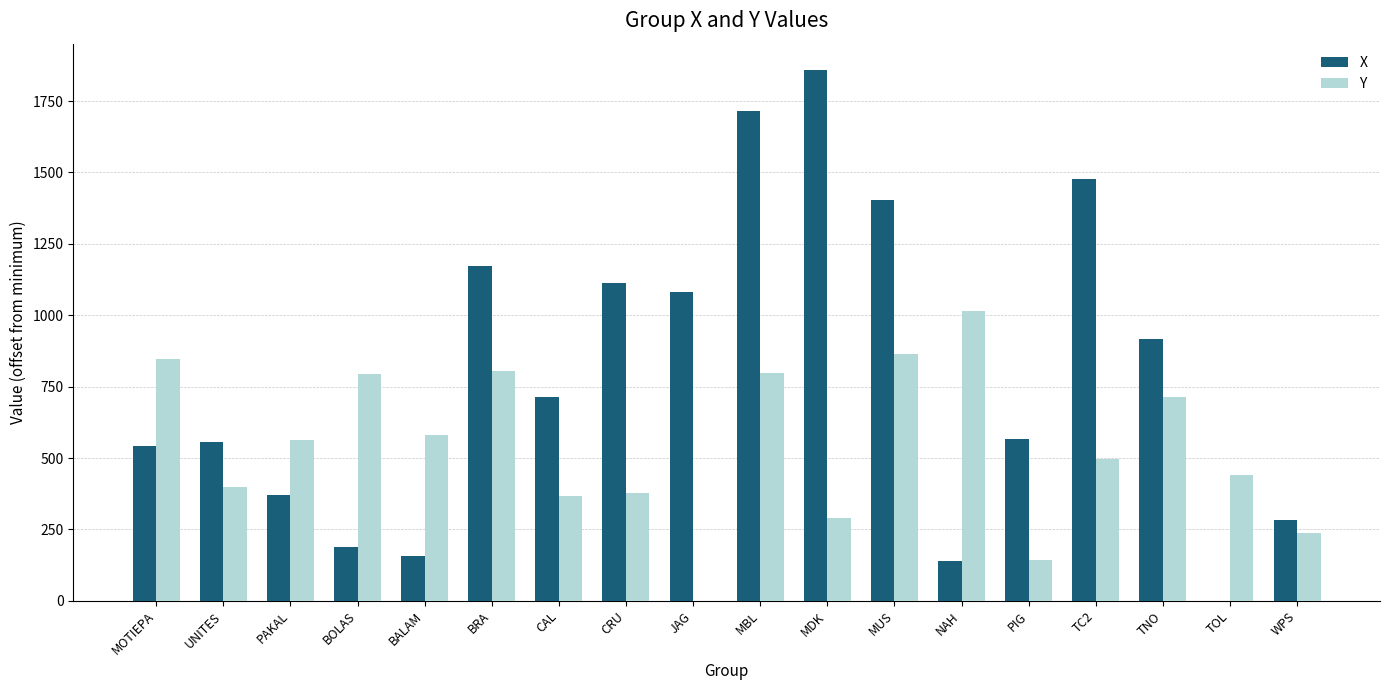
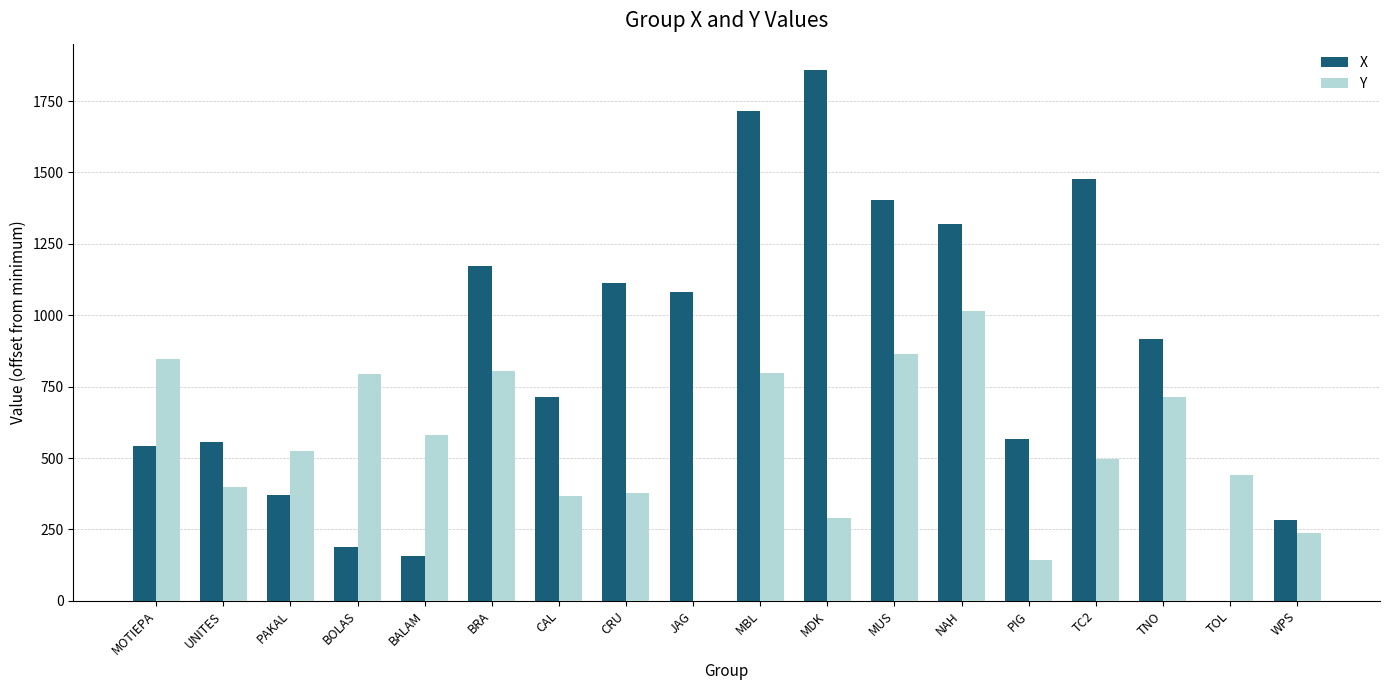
Y, PAKAL: 560 -> 520
X, NAH: 140 -> 1320
